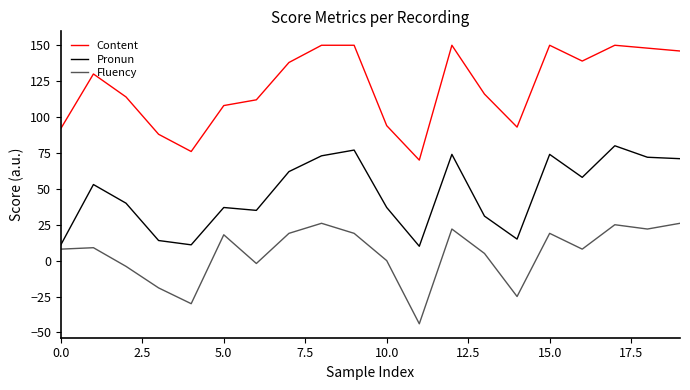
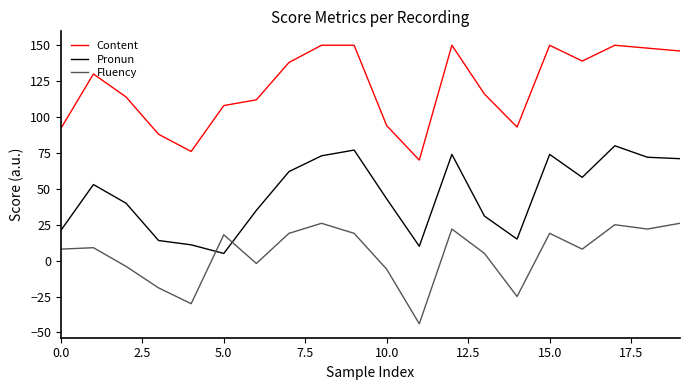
Pronun, 0.0: 11 -> 21
Pronun, 5.0: 37 -> 5
Pronun, 10.0: 37 -> 43
Fluency, 10.0: 0 -> -6
